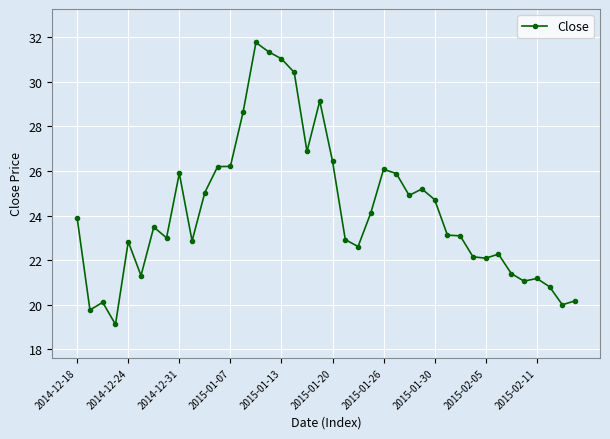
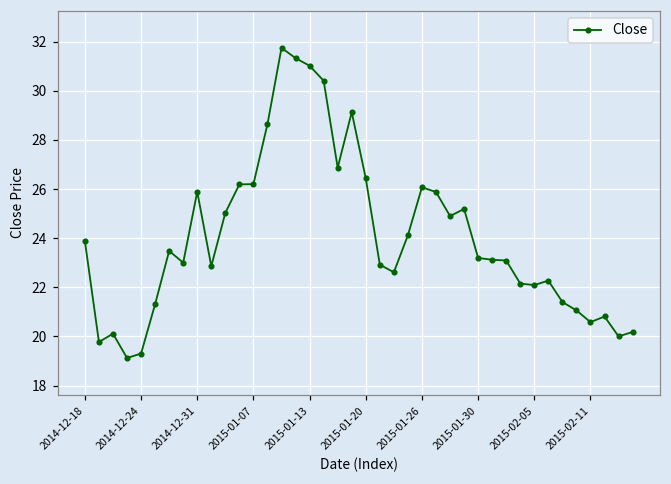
2014-12-24: 22.8 -> 19.3
2015-01-30: 24.7 -> 23.2
2015-02-11: 21.2 -> 20.6
